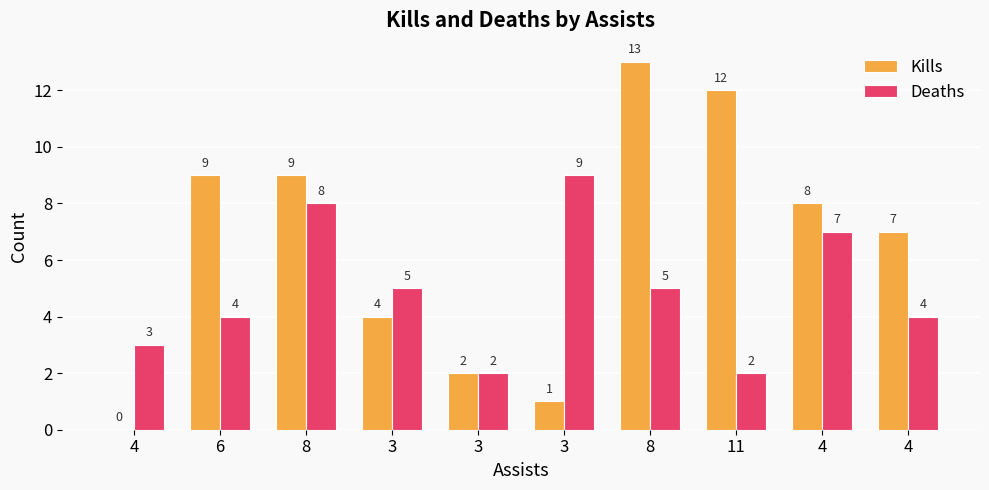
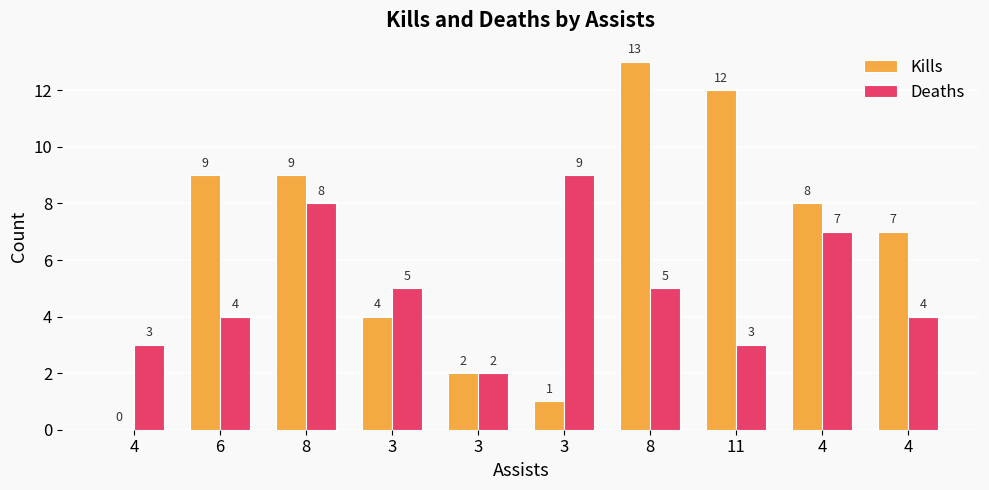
Deaths, 11: 2 -> 3
